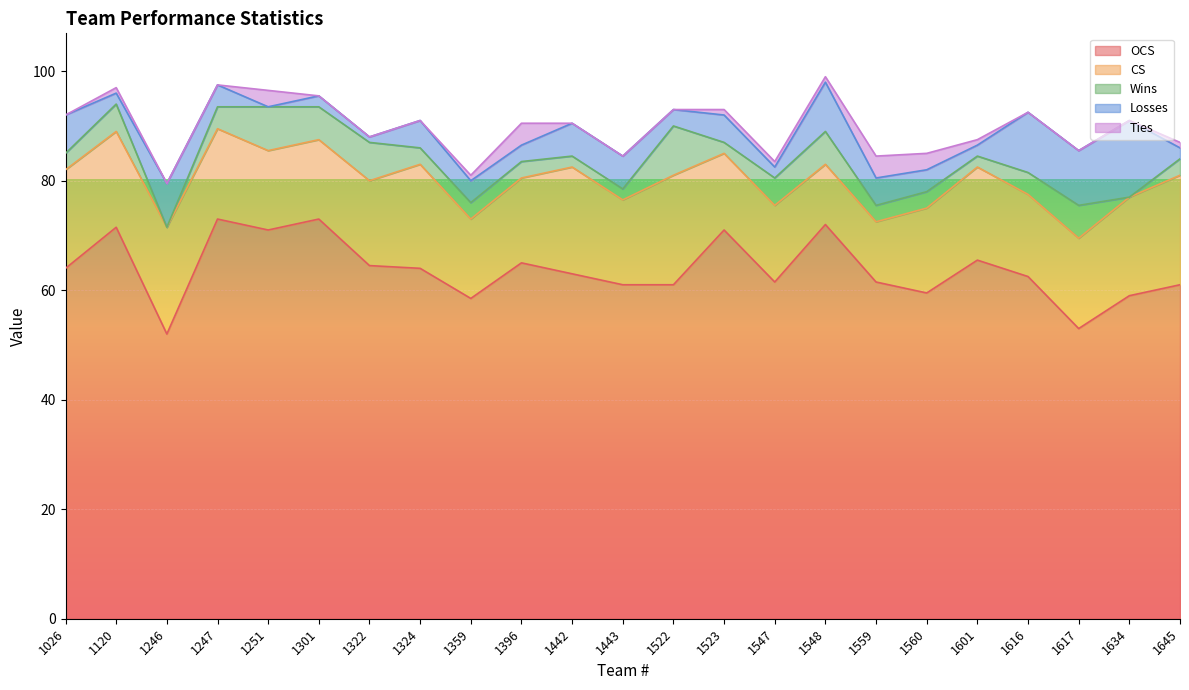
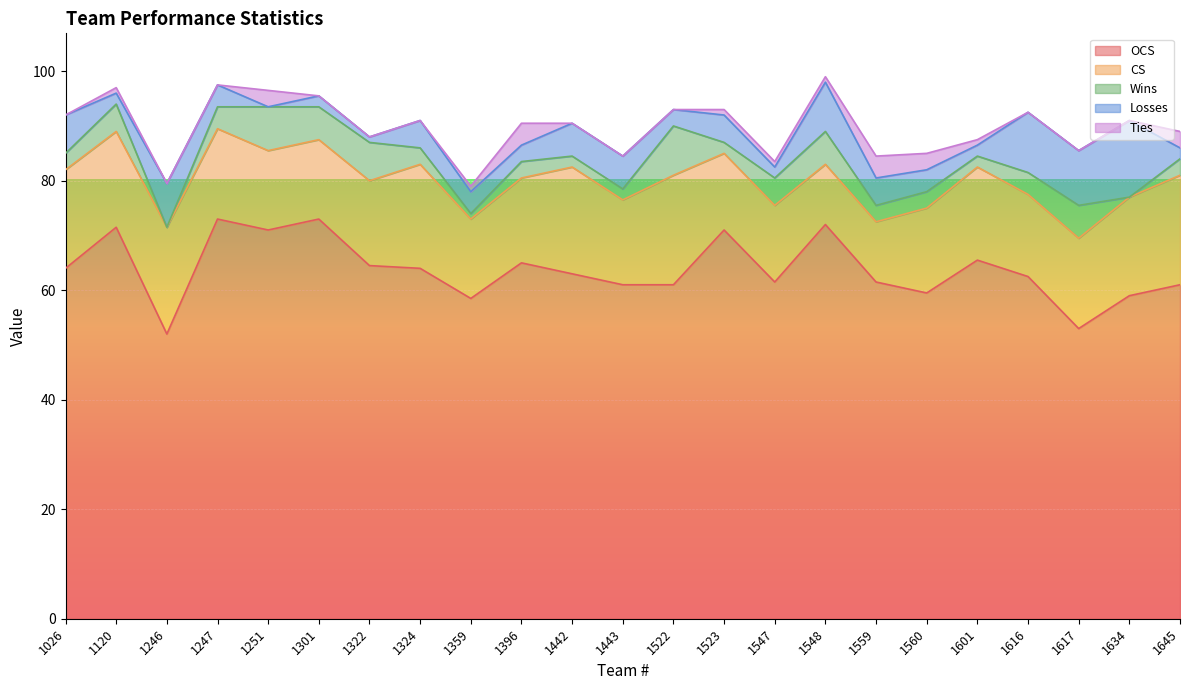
Wins, 1359: 3 -> 1
Ties, 1645: 1 -> 3
